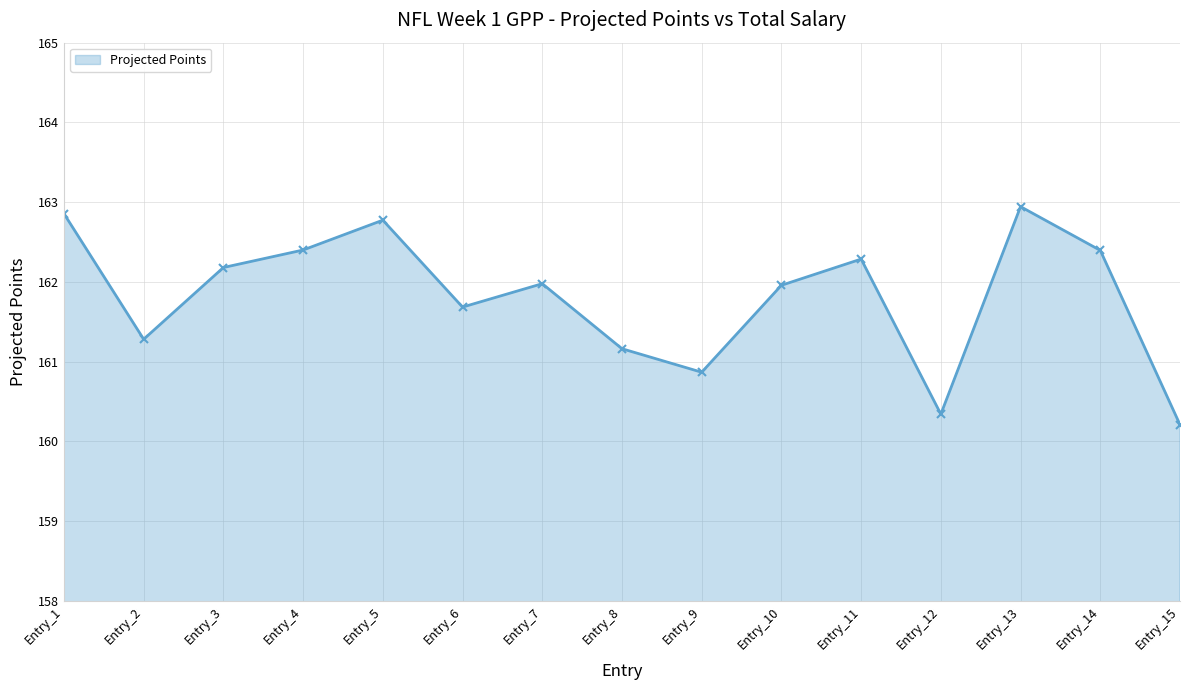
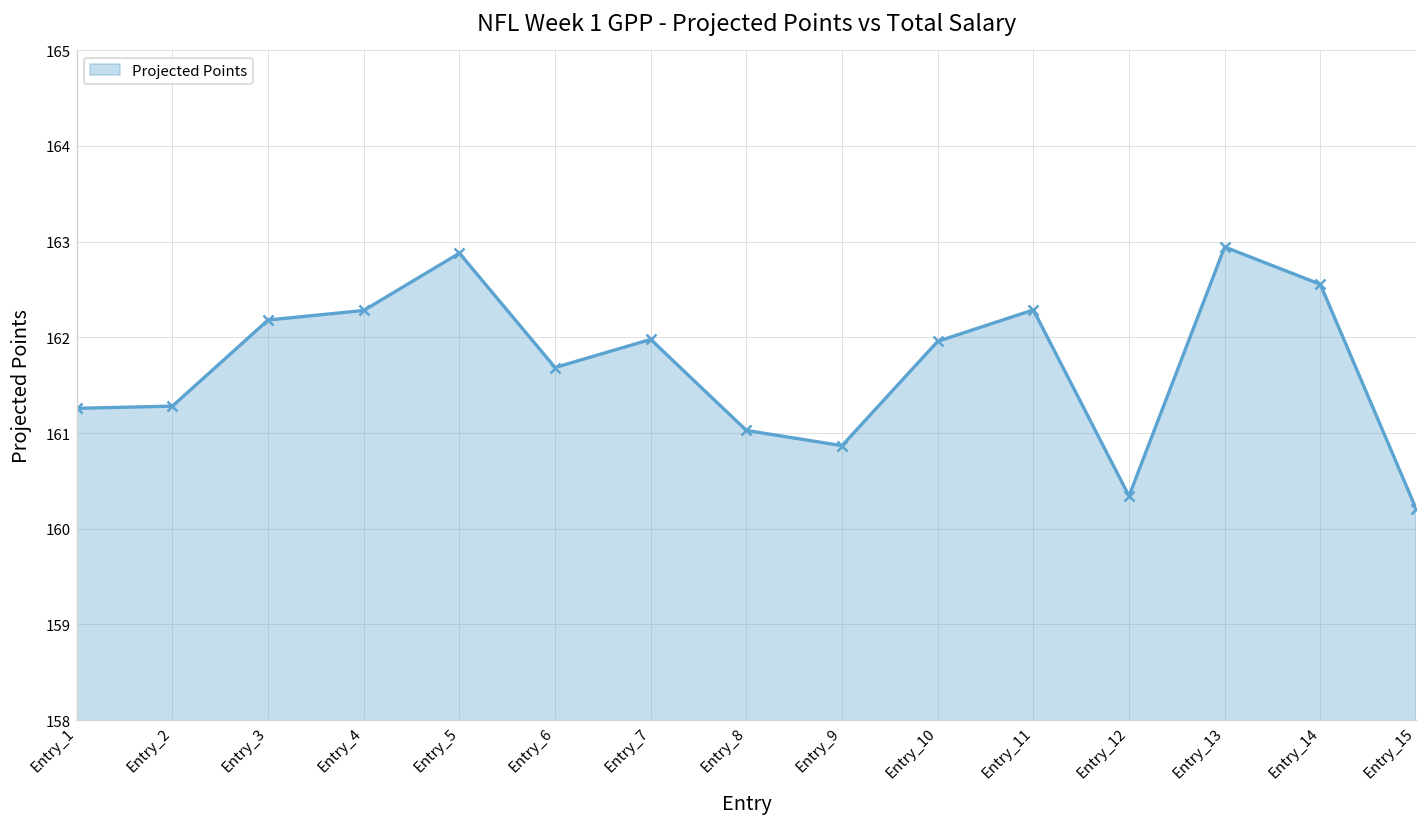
Entry_1: 162.9 -> 161.3
Entry_4: 162.4 -> 162.3
Entry_5: 162.8 -> 162.9
Entry_8: 161.2 -> 161.0
Entry_14: 162.4 -> 162.6
